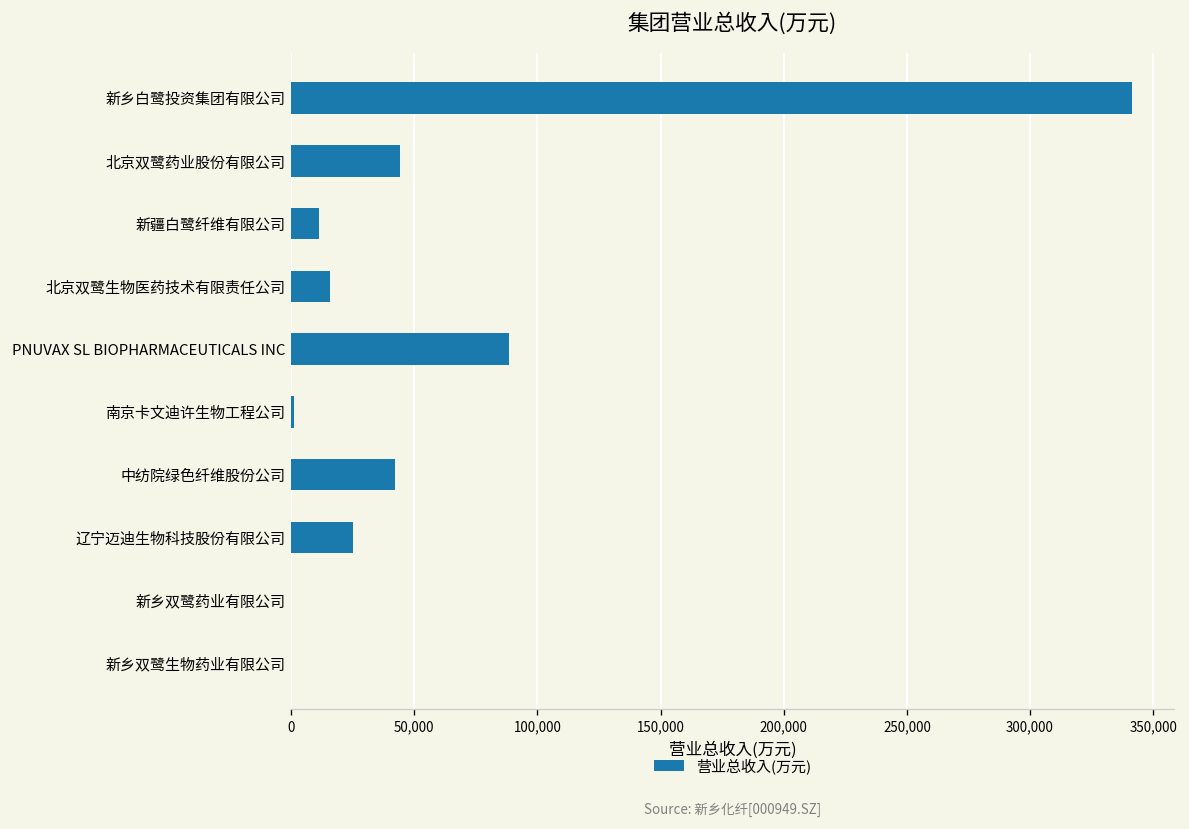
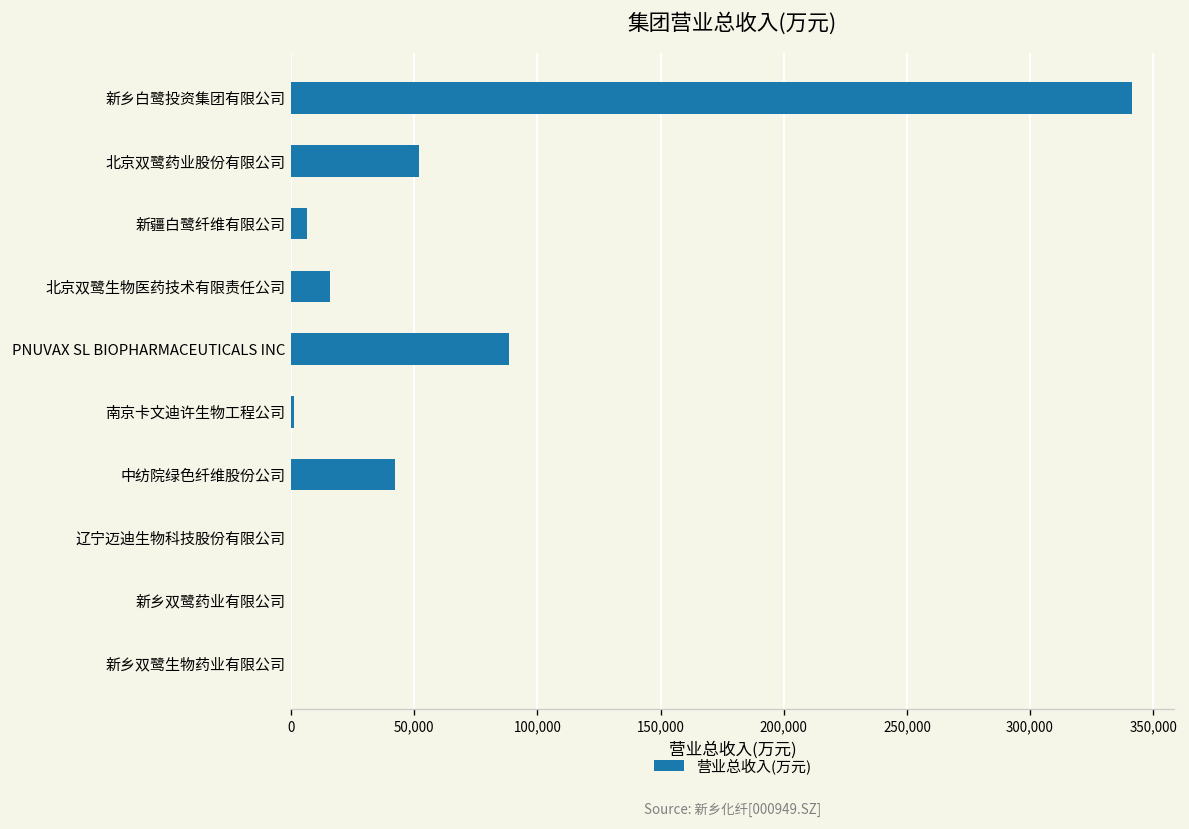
北京双鹭药业股份有限公司: 44,000 -> 52,000
新疆白鹭纤维有限公司: 11,000 -> 7,000
辽宁迈迪生物科技股份有限公司: 25,000 -> 0
